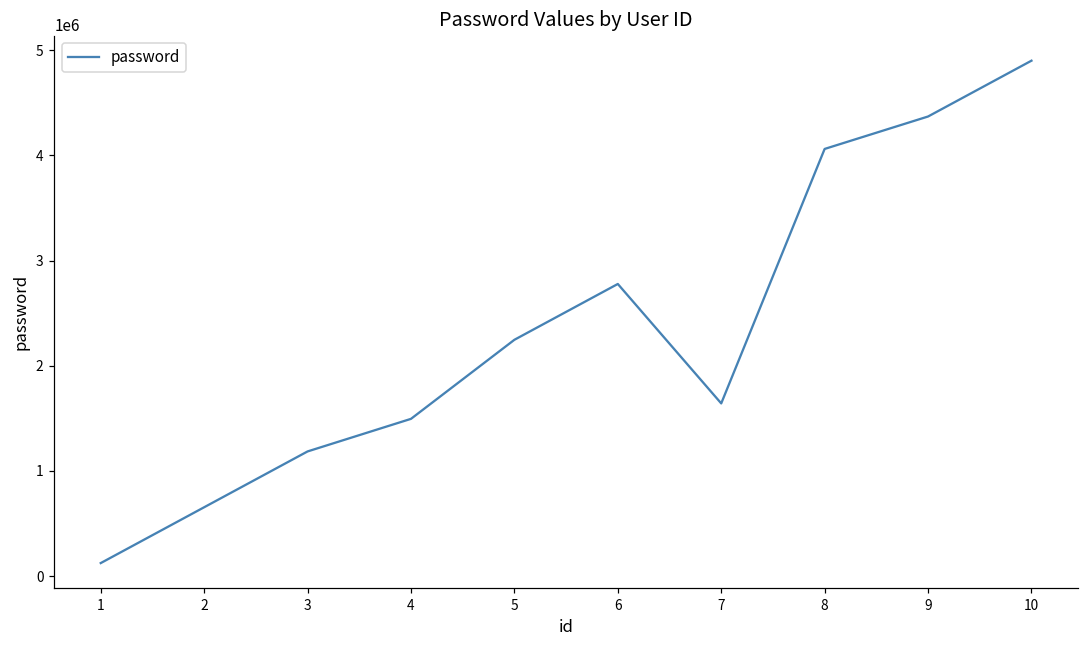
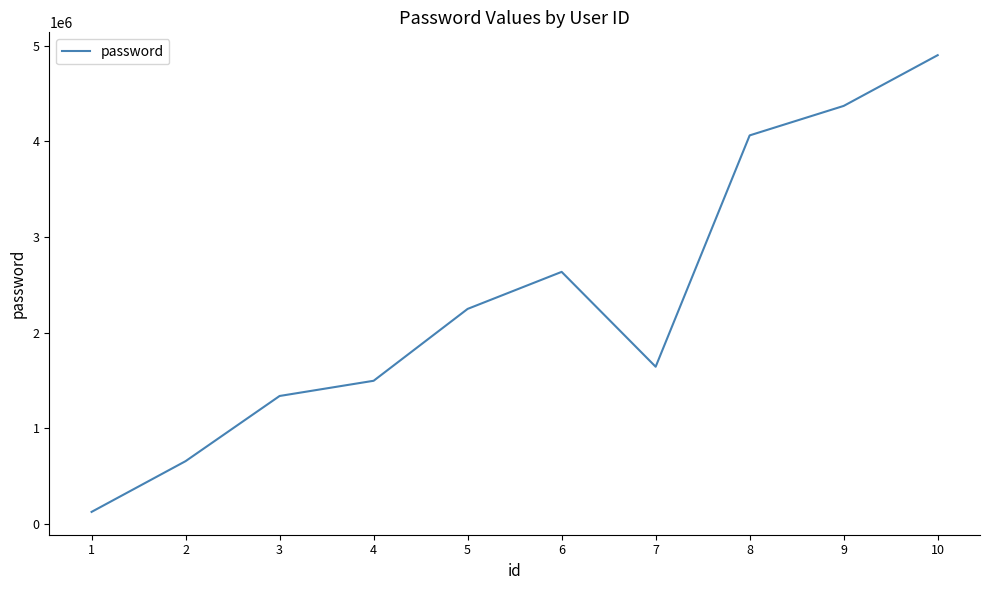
3: 1200000 -> 1300000
6: 2800000 -> 2600000
